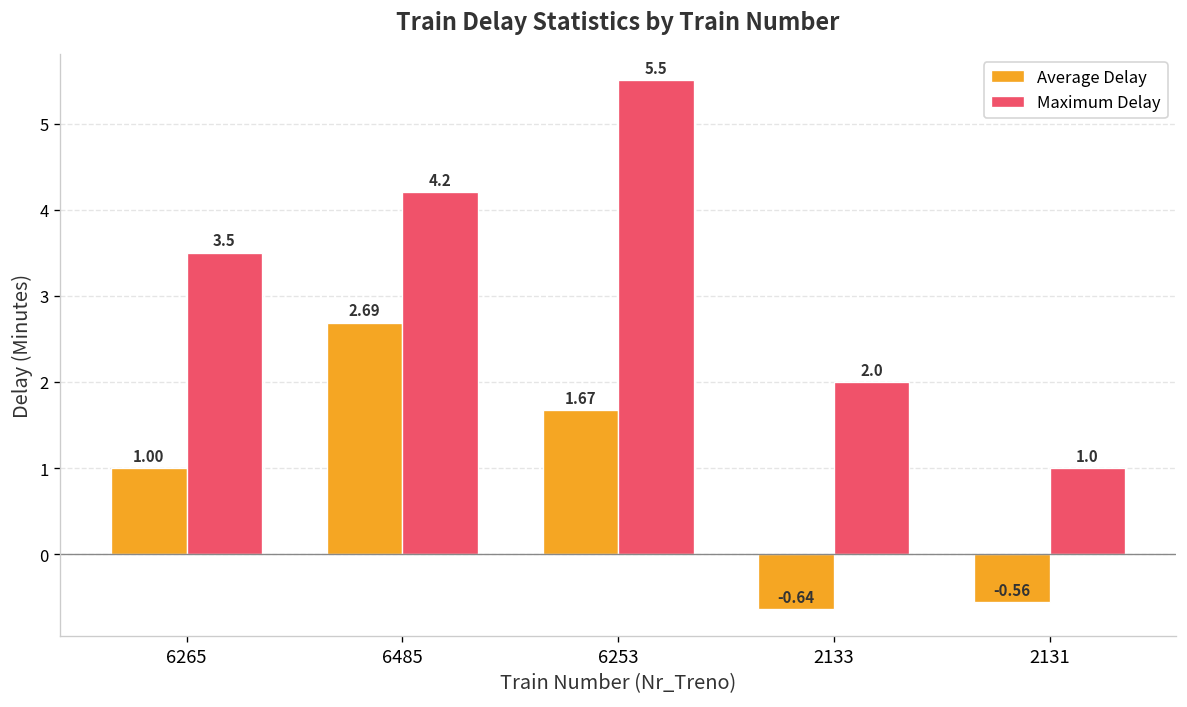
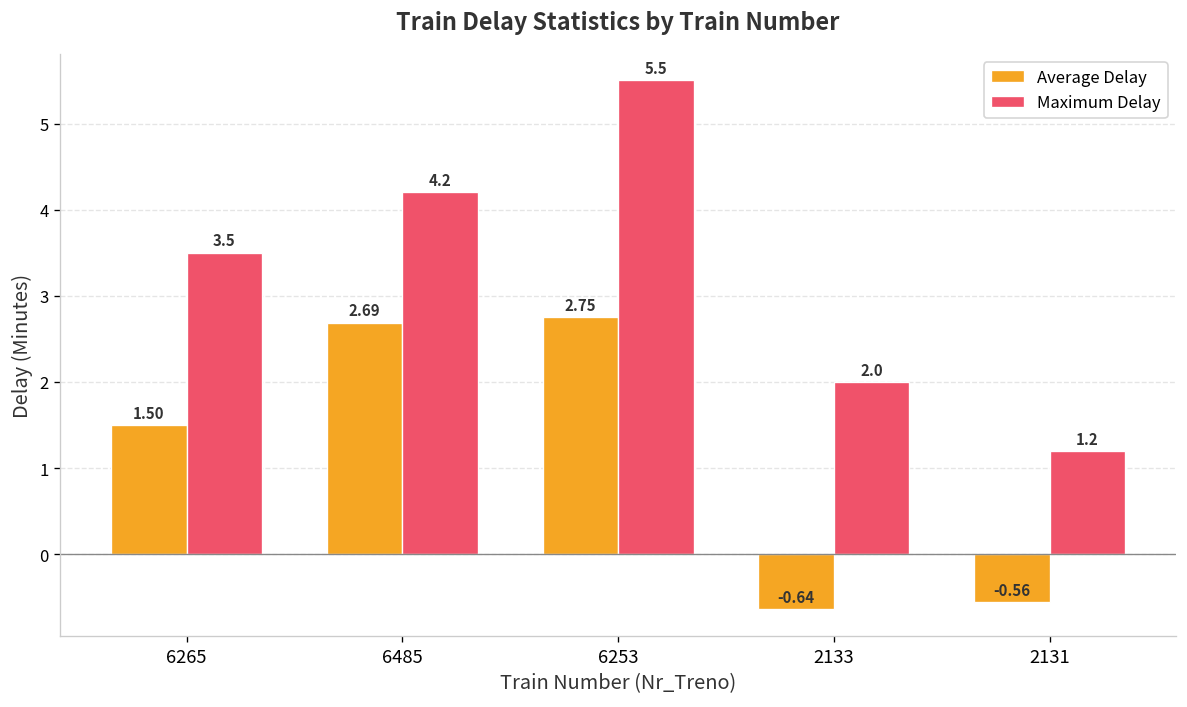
Average Delay, 6265: 1.00 -> 1.50
Average Delay, 6253: 1.67 -> 2.75
Maximum Delay, 2131: 1.0 -> 1.2
